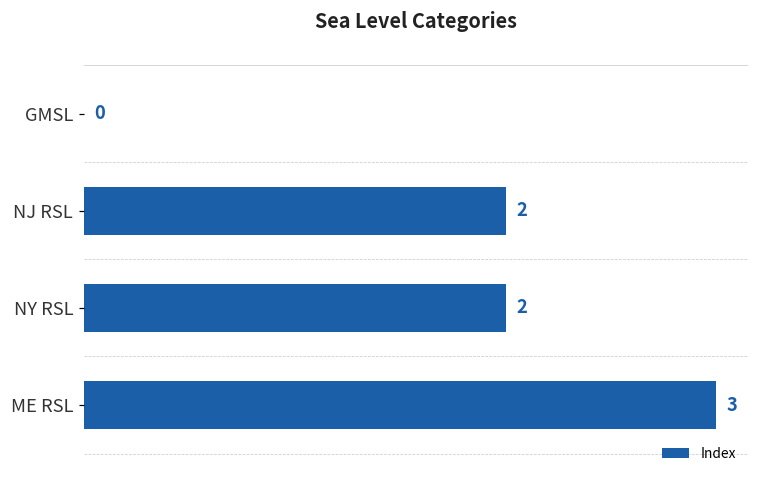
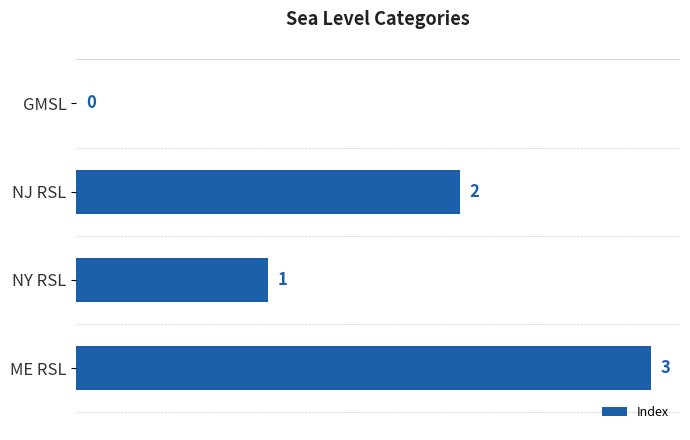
NY RSL: 2 -> 1
